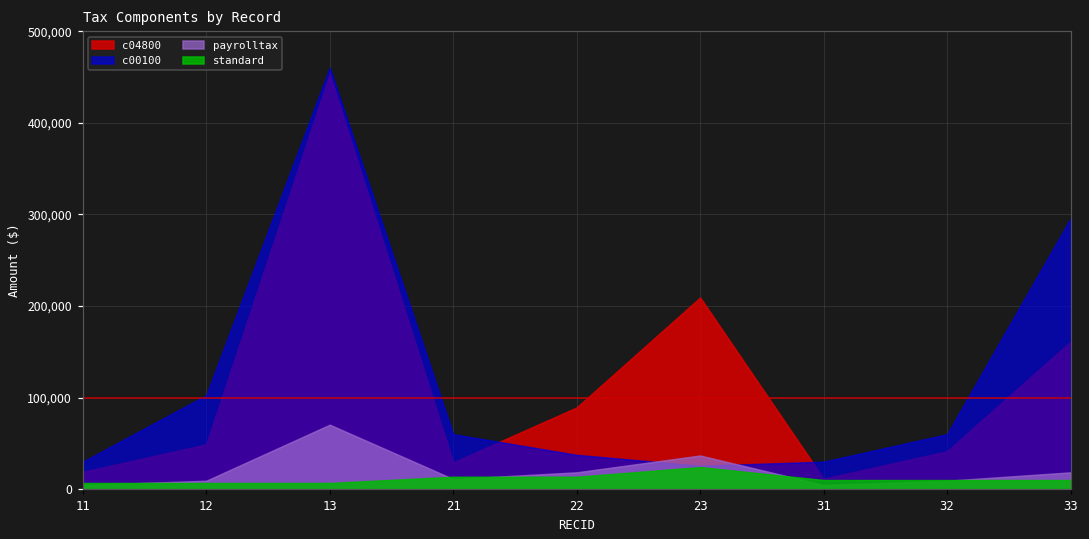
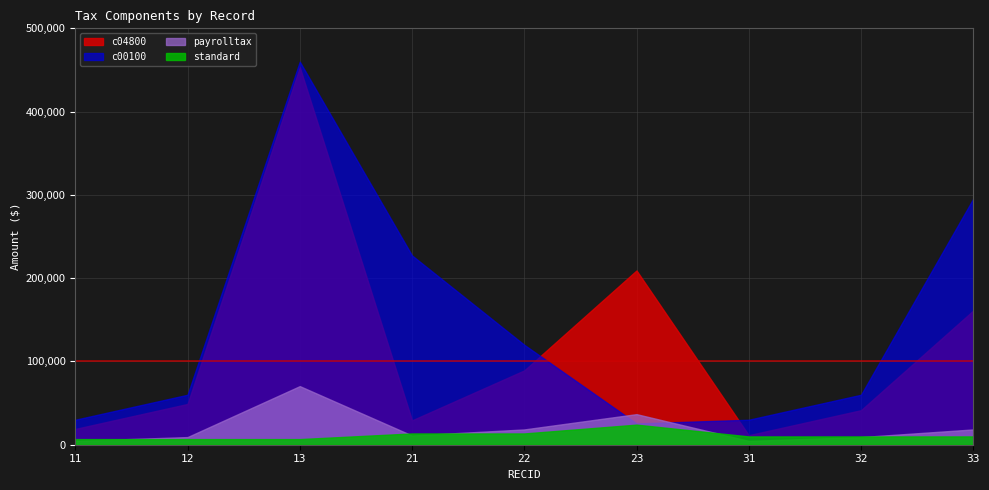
c00100, 12: 100,000 -> 60,000
c00100, 21: 60,000 -> 230,000
c00100, 22: 40,000 -> 120,000
